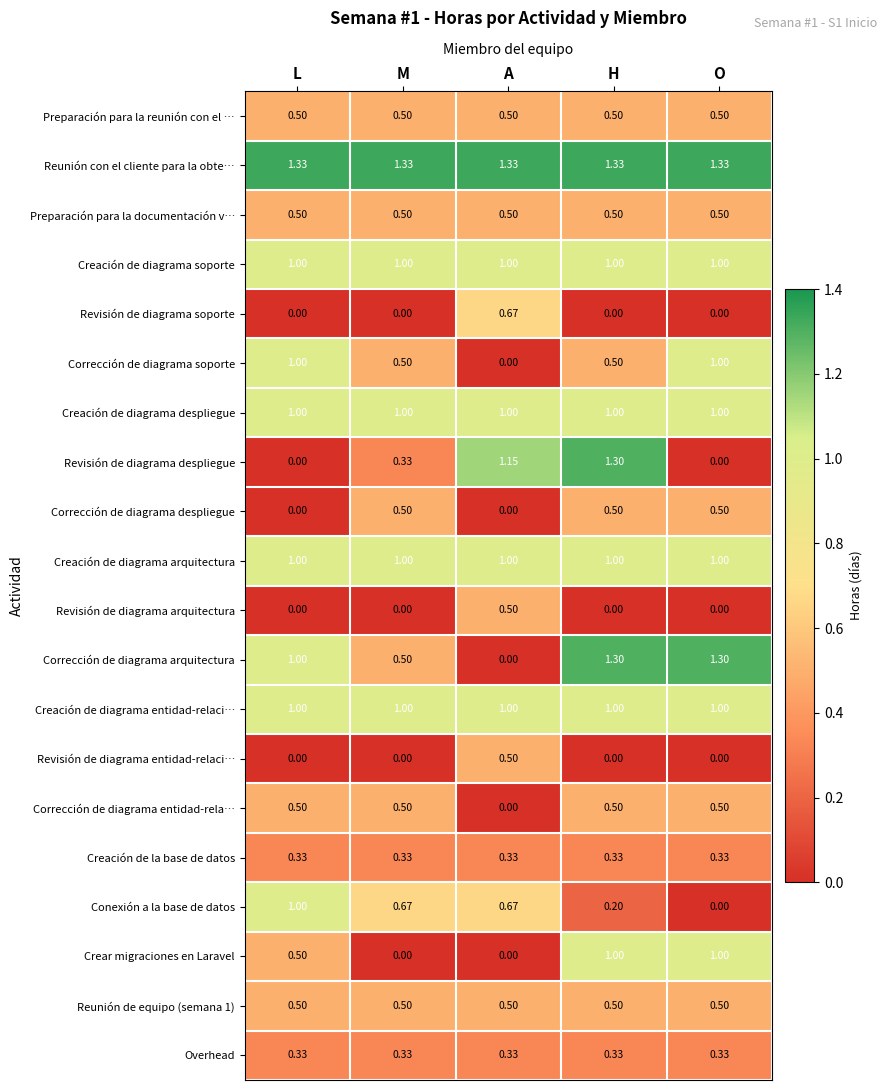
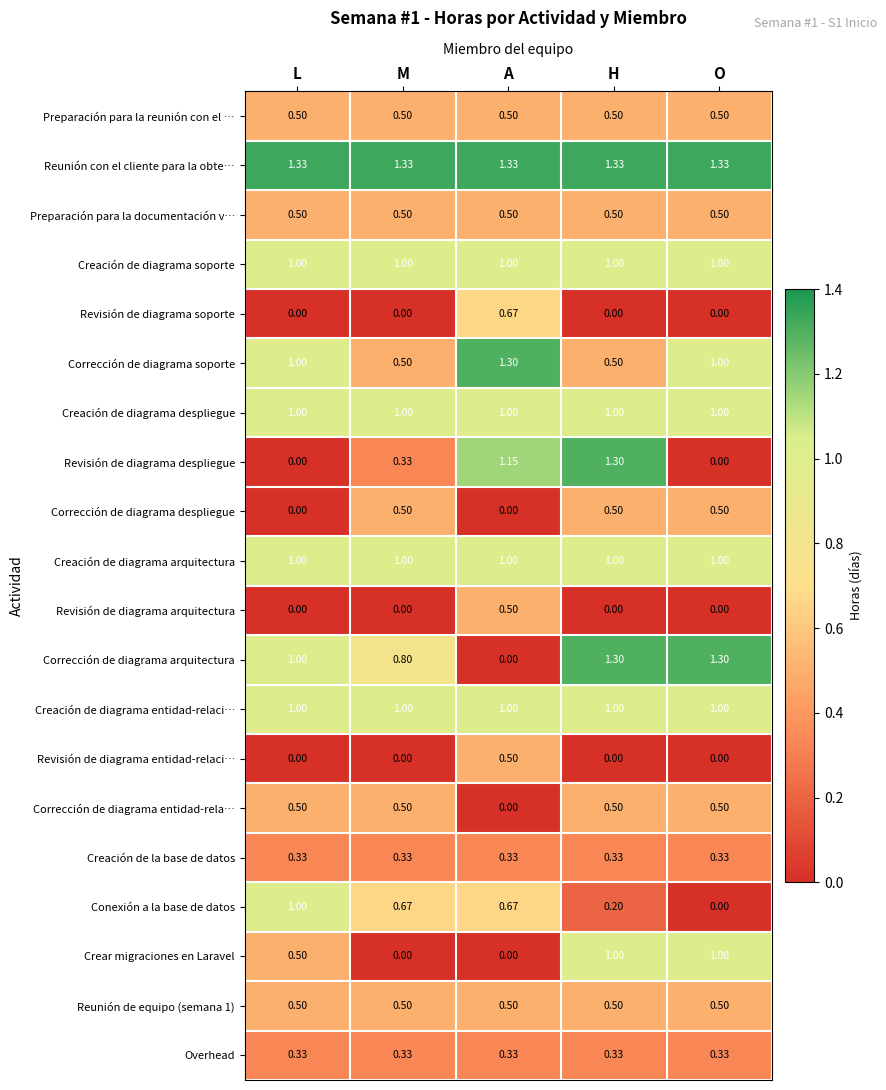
Corrección de diagrama soporte, A: 0.00 -> 1.30
Corrección de diagrama arquitectura, M: 0.50 -> 0.80
